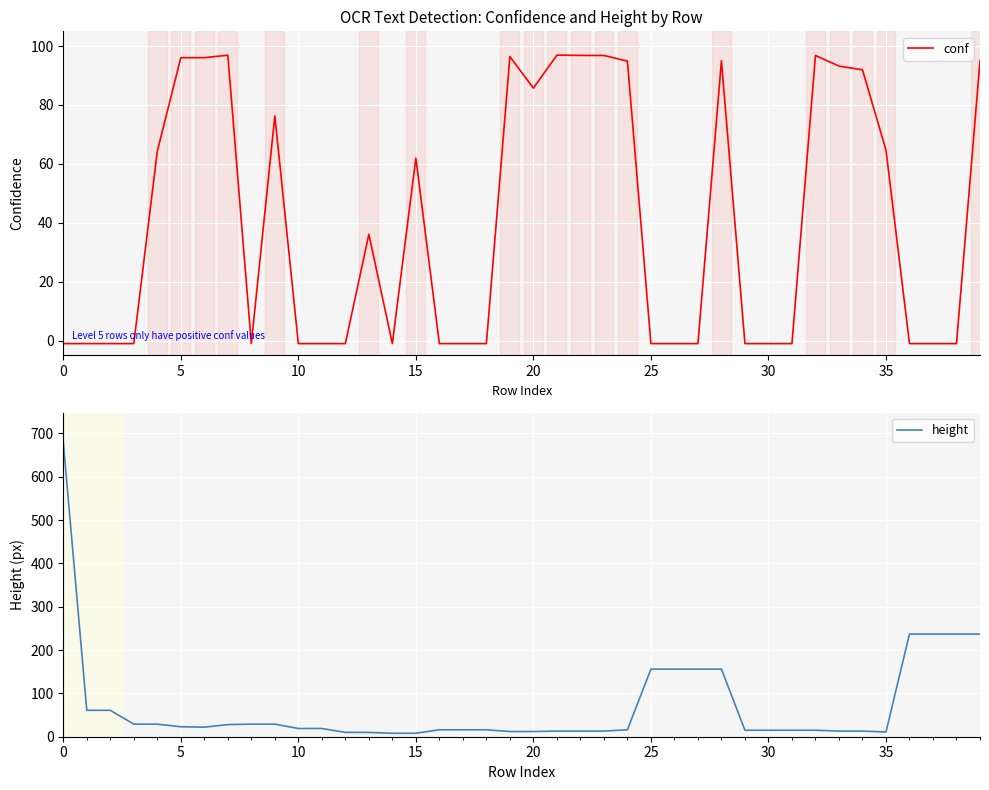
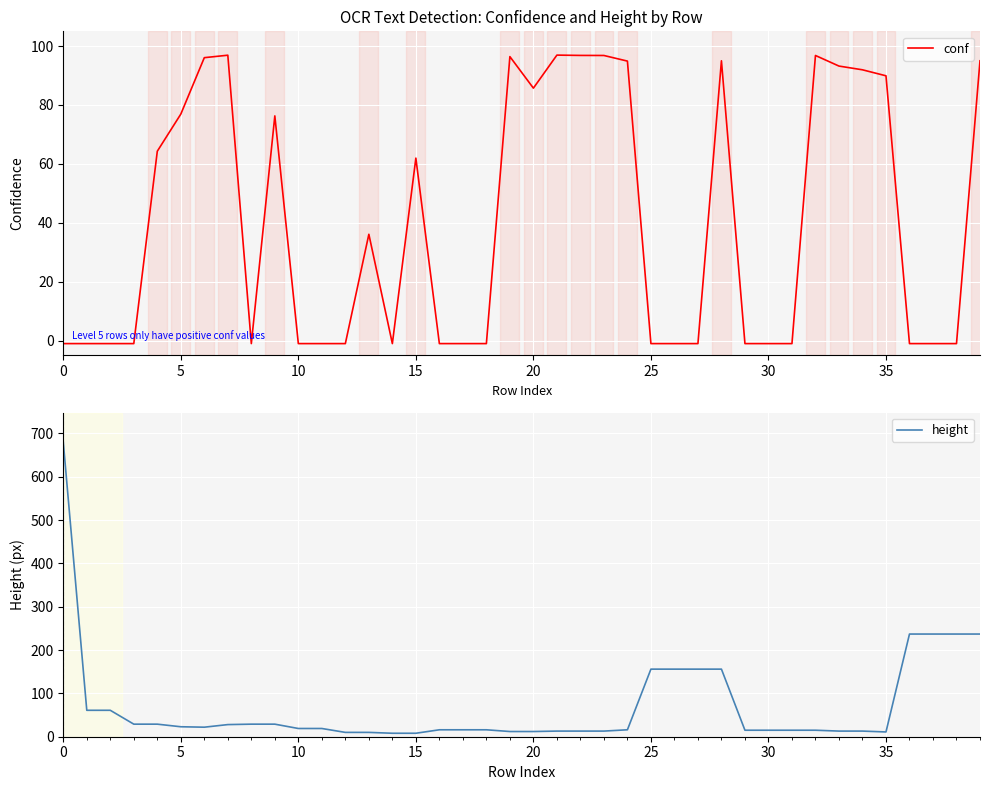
OCR Text Detection: Confidence and Height by Row, 5: 96 -> 77
OCR Text Detection: Confidence and Height by Row, 35: 65 -> 90
